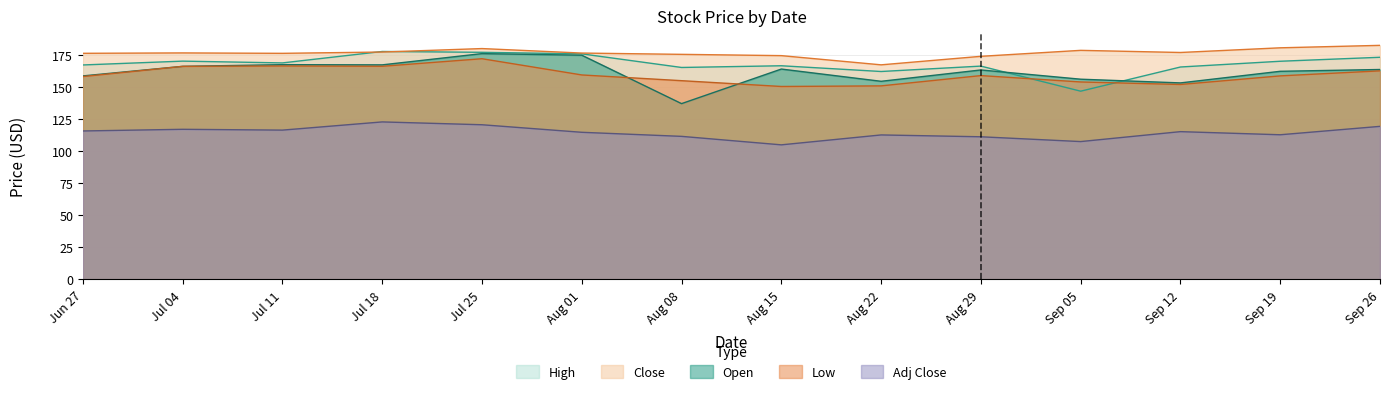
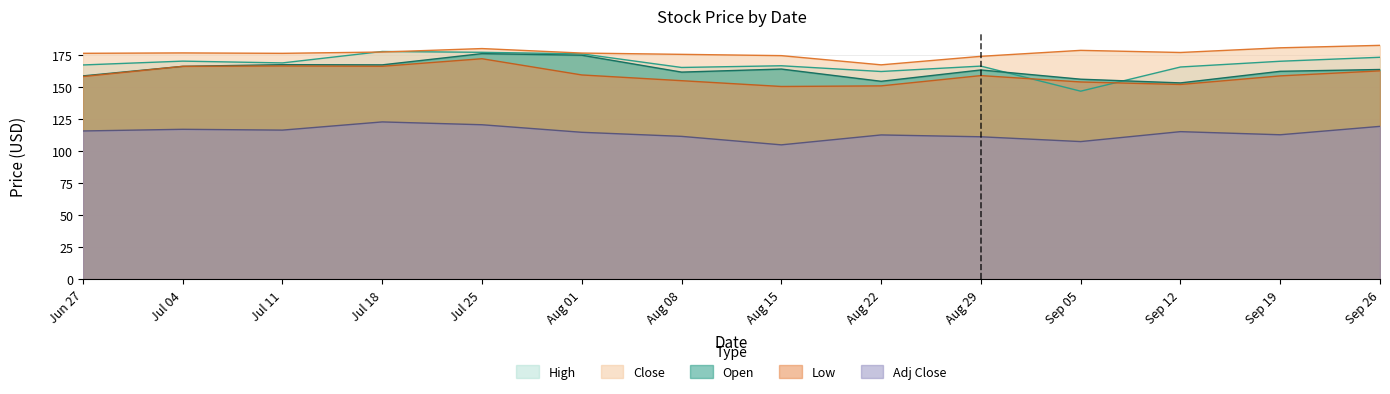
Open, Aug 08: 137 -> 161
